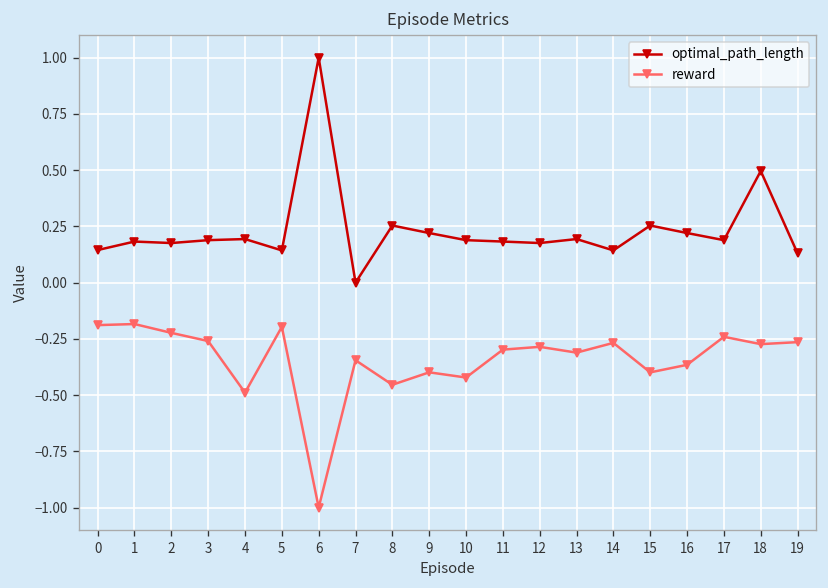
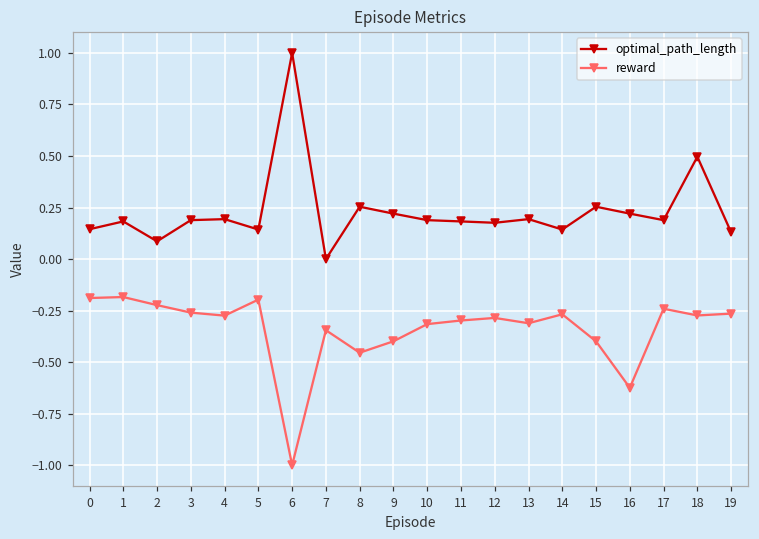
optimal_path_length, 2: 0.18 -> 0.09
reward, 4: -0.49 -> -0.27
reward, 10: -0.42 -> -0.32
reward, 16: -0.37 -> -0.62
